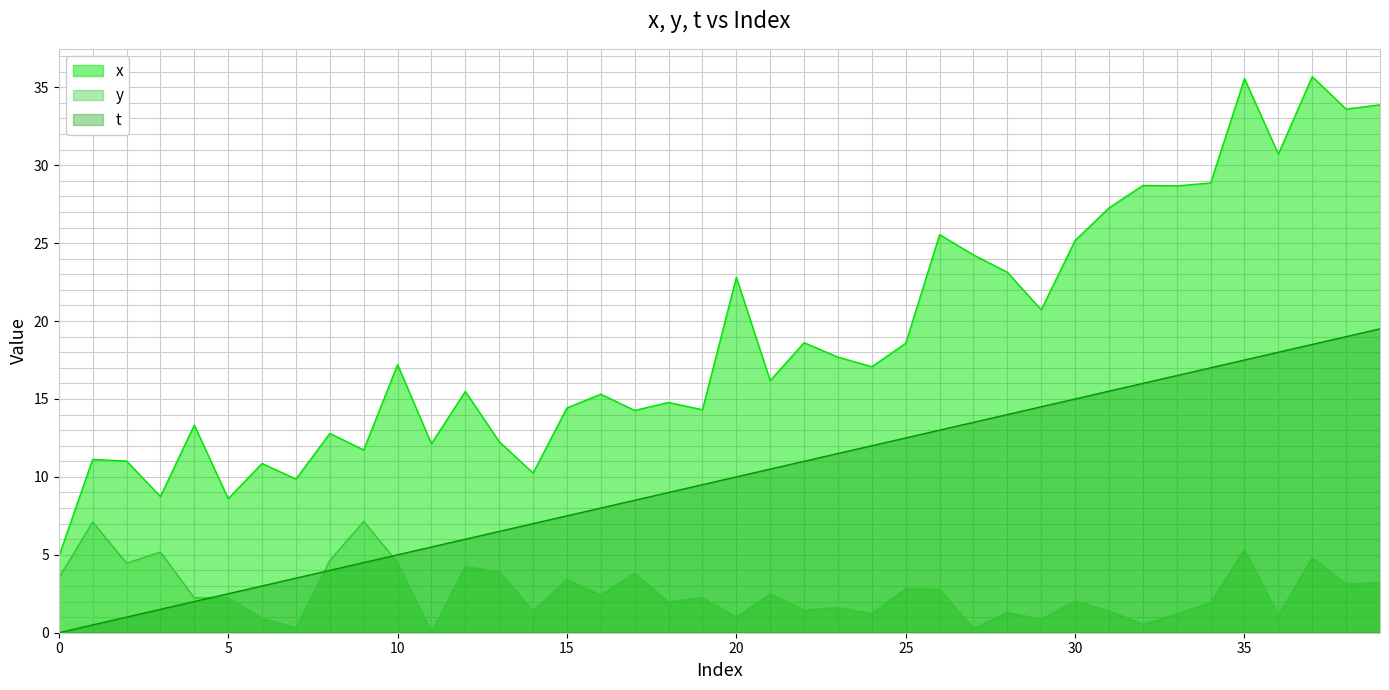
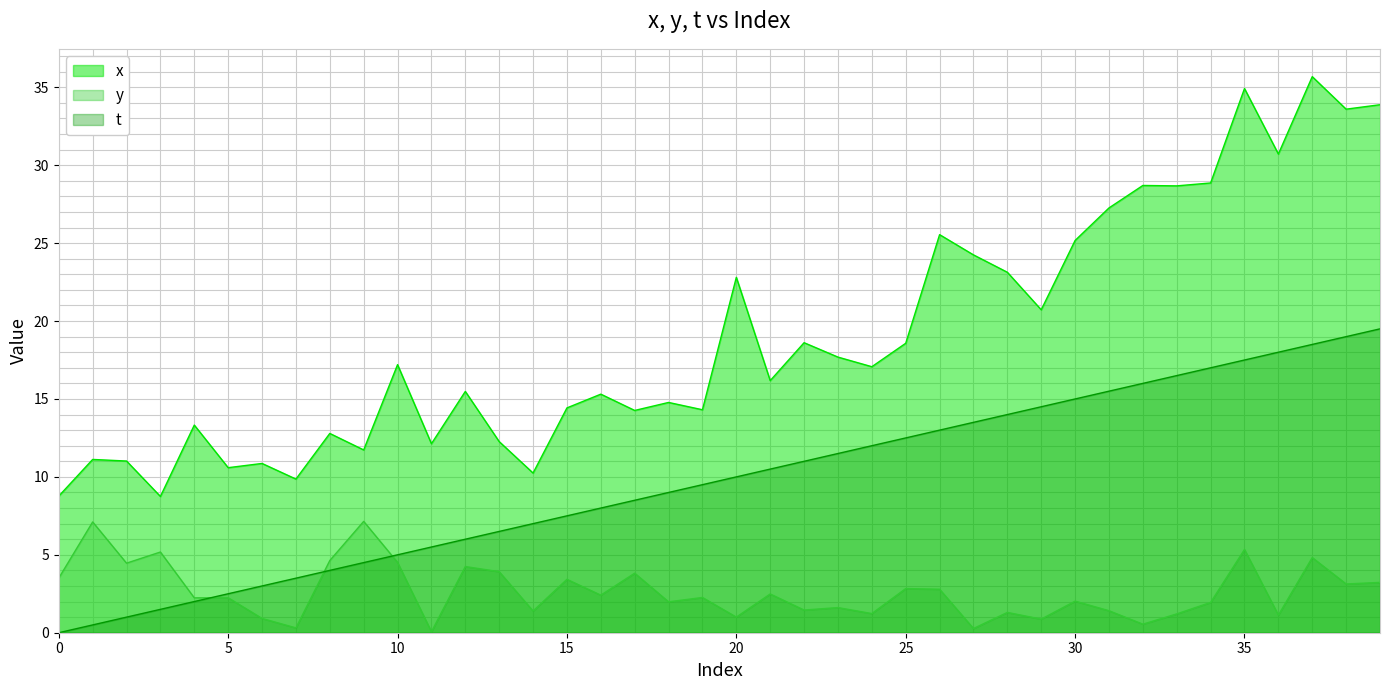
x, 0: 4.9 -> 8.8
x, 5: 8.6 -> 10.6
x, 35: 35.6 -> 34.9
